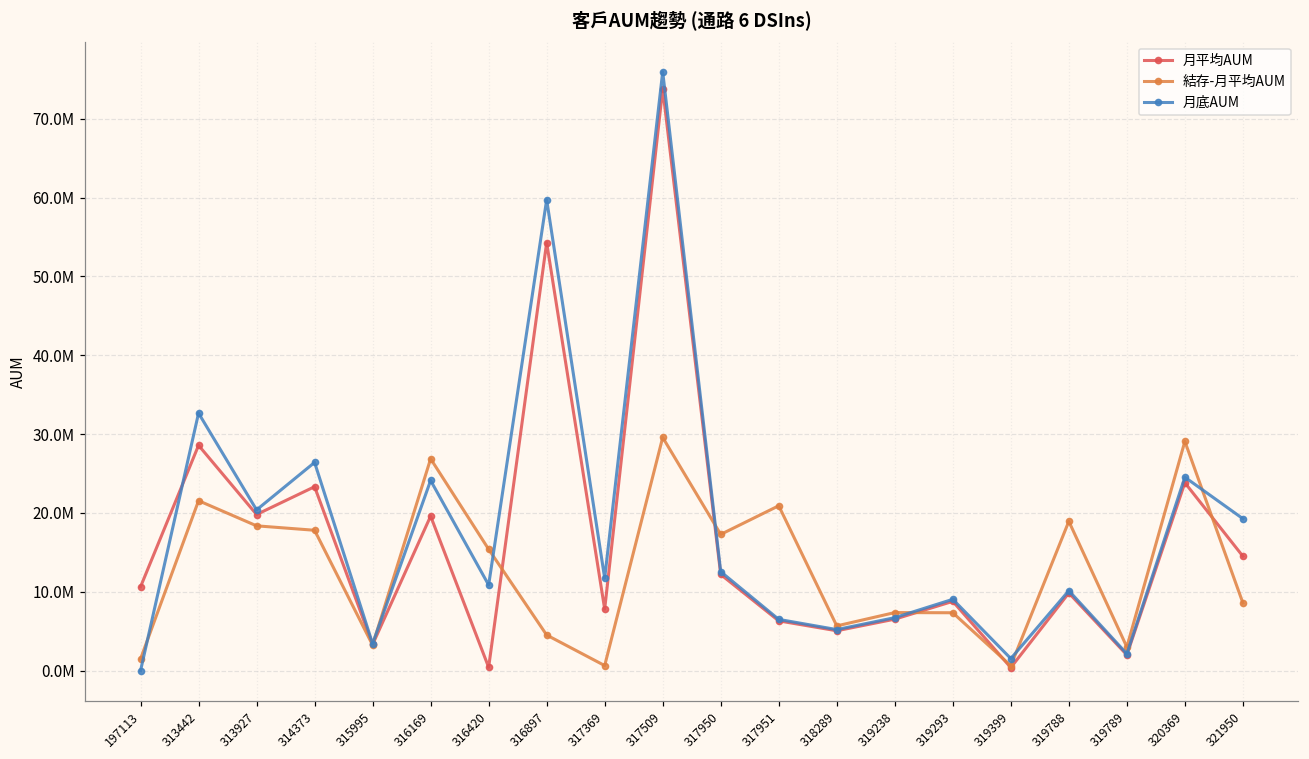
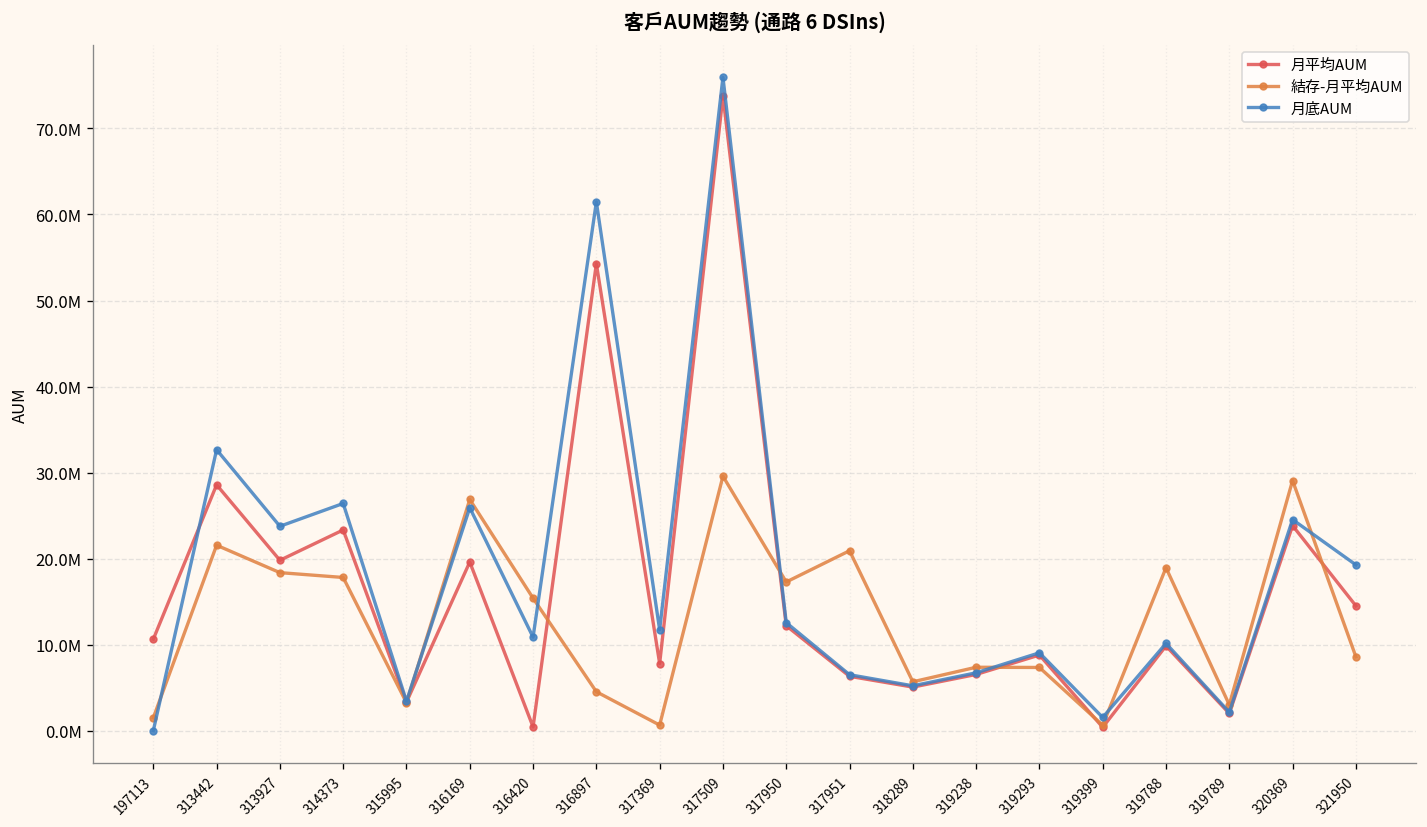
月底AUM, 313927: 20000000 -> 24000000
月底AUM, 316169: 24000000 -> 26000000
月底AUM, 316897: 60000000 -> 61000000
